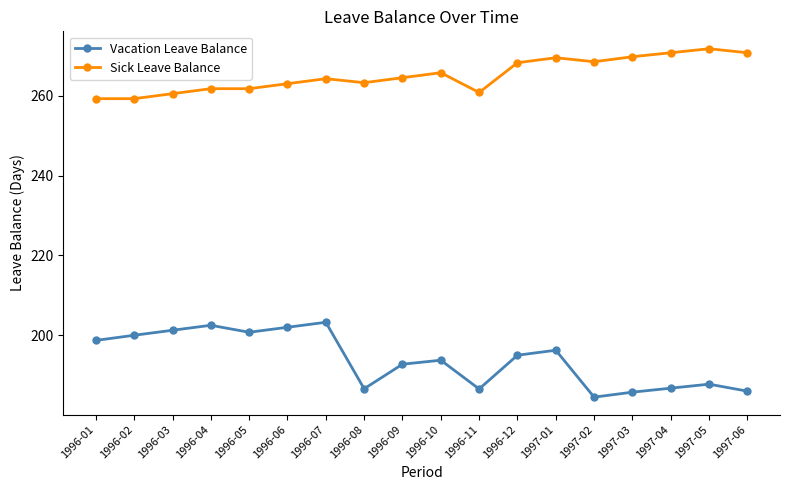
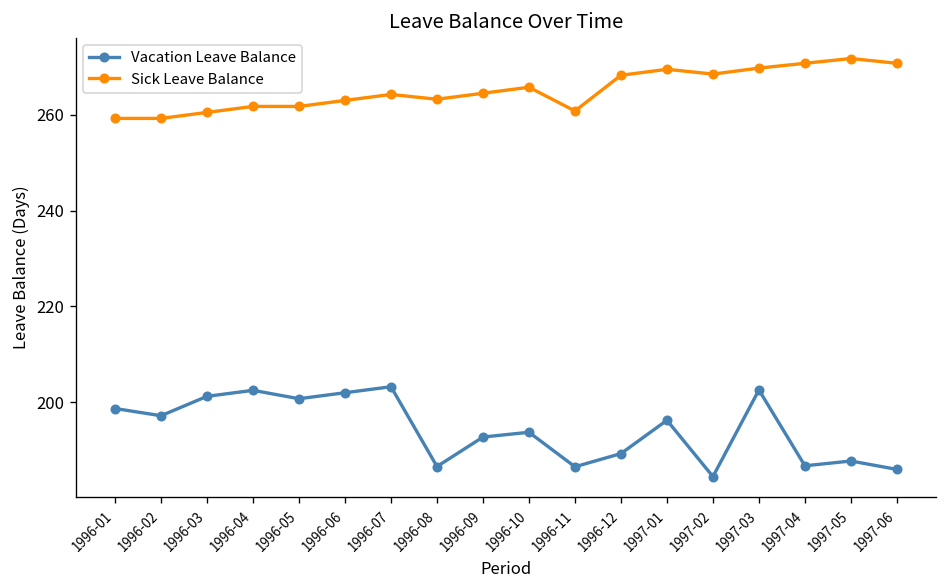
Vacation Leave Balance, 1996-02: 200 -> 197
Vacation Leave Balance, 1996-12: 195 -> 189
Vacation Leave Balance, 1997-03: 186 -> 203
